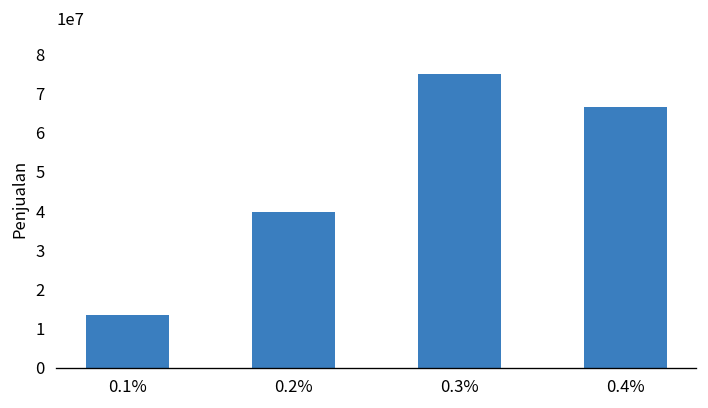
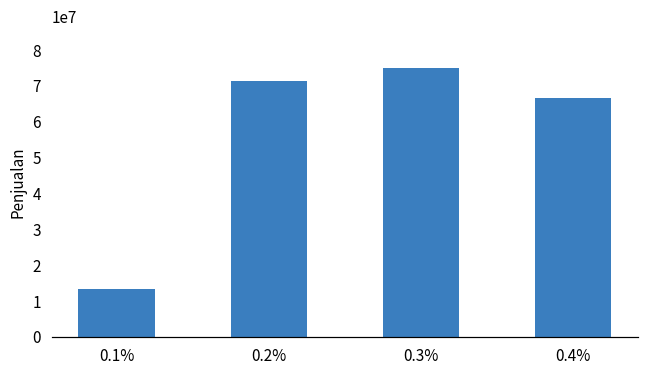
0.2%: 40000000 -> 71000000
